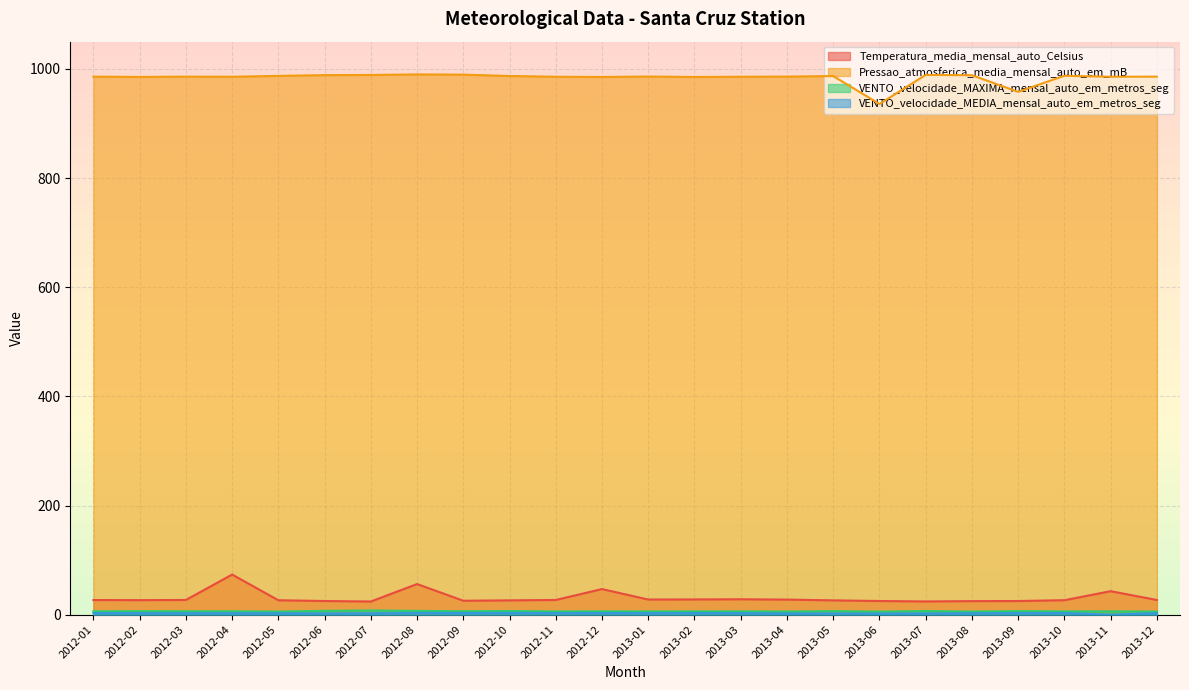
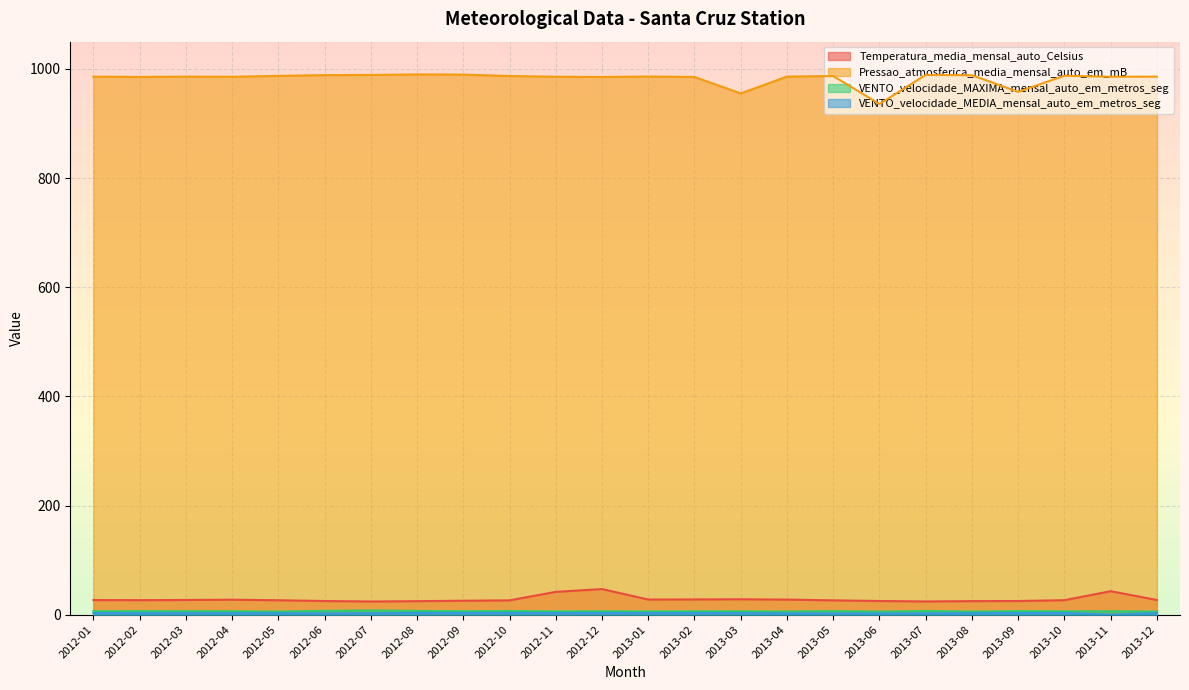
Temperatura_media_mensal_auto_Celsius, 2012-04: 70 -> 30
Temperatura_media_mensal_auto_Celsius, 2012-08: 60 -> 20
Temperatura_media_mensal_auto_Celsius, 2012-11: 30 -> 40
Pressao_atmosferica_media_mensal_auto_em_mB, 2013-03: 990 -> 960
